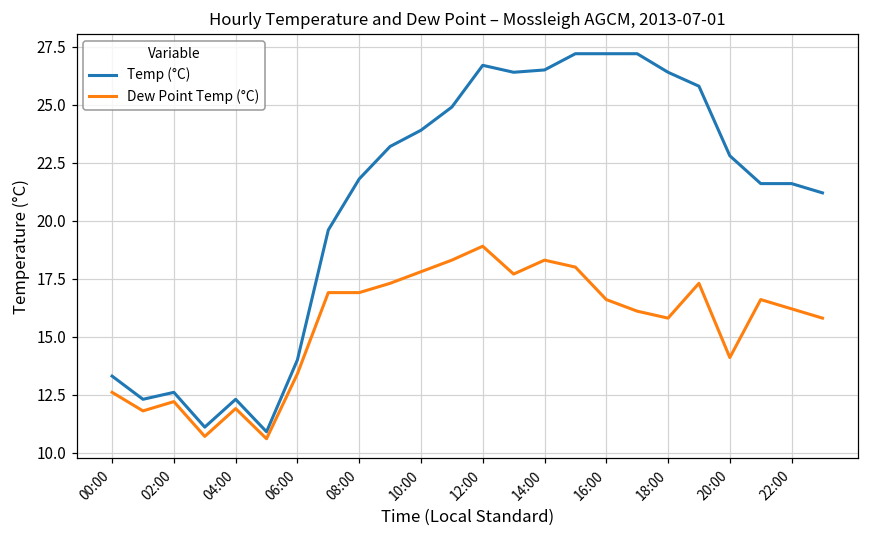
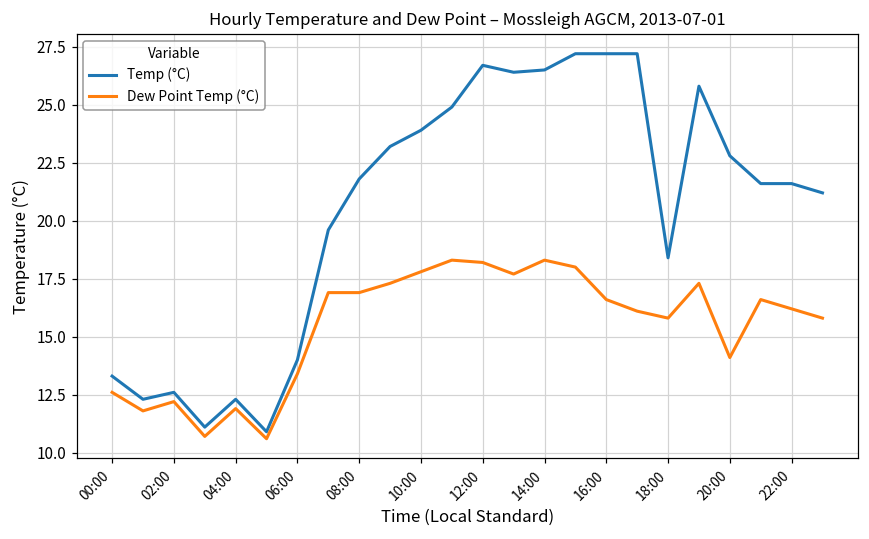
Dew Point Temp (°C), 12:00: 18.9 -> 18.2
Temp (°C), 18:00: 26.4 -> 18.4
